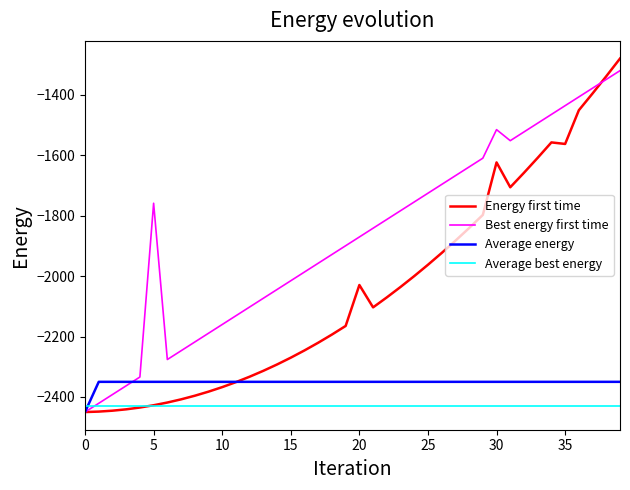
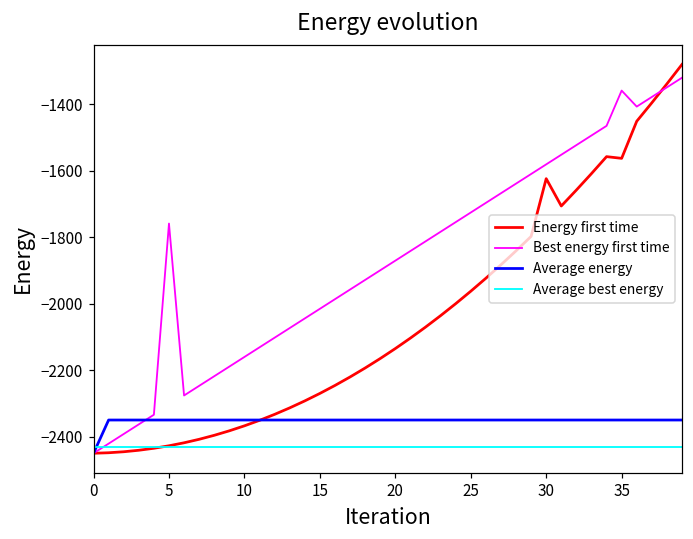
Energy first time, 20: -2030 -> -2140
Best energy first time, 30: -1520 -> -1580
Best energy first time, 35: -1440 -> -1360
